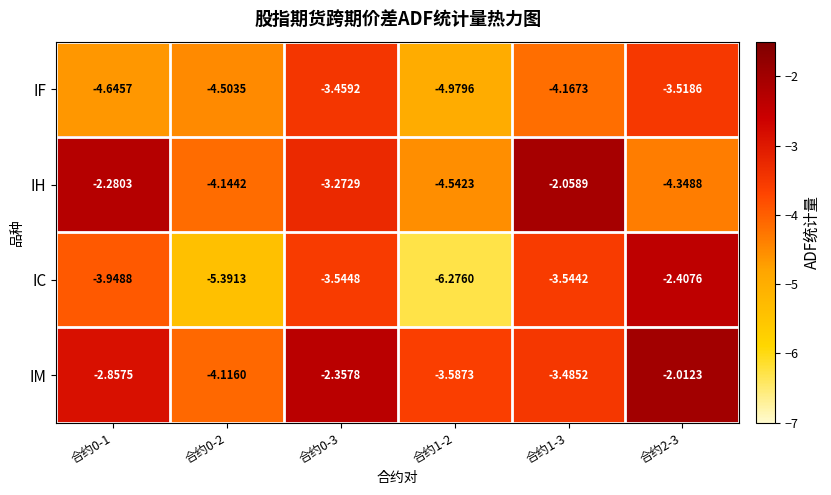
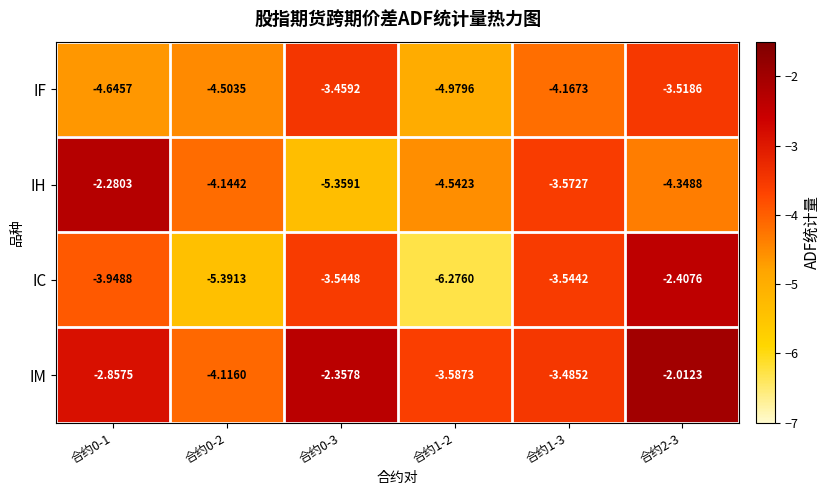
IH, 合约0-3: -3.2729 -> -5.3591
IH, 合约1-3: -2.0589 -> -3.5727
